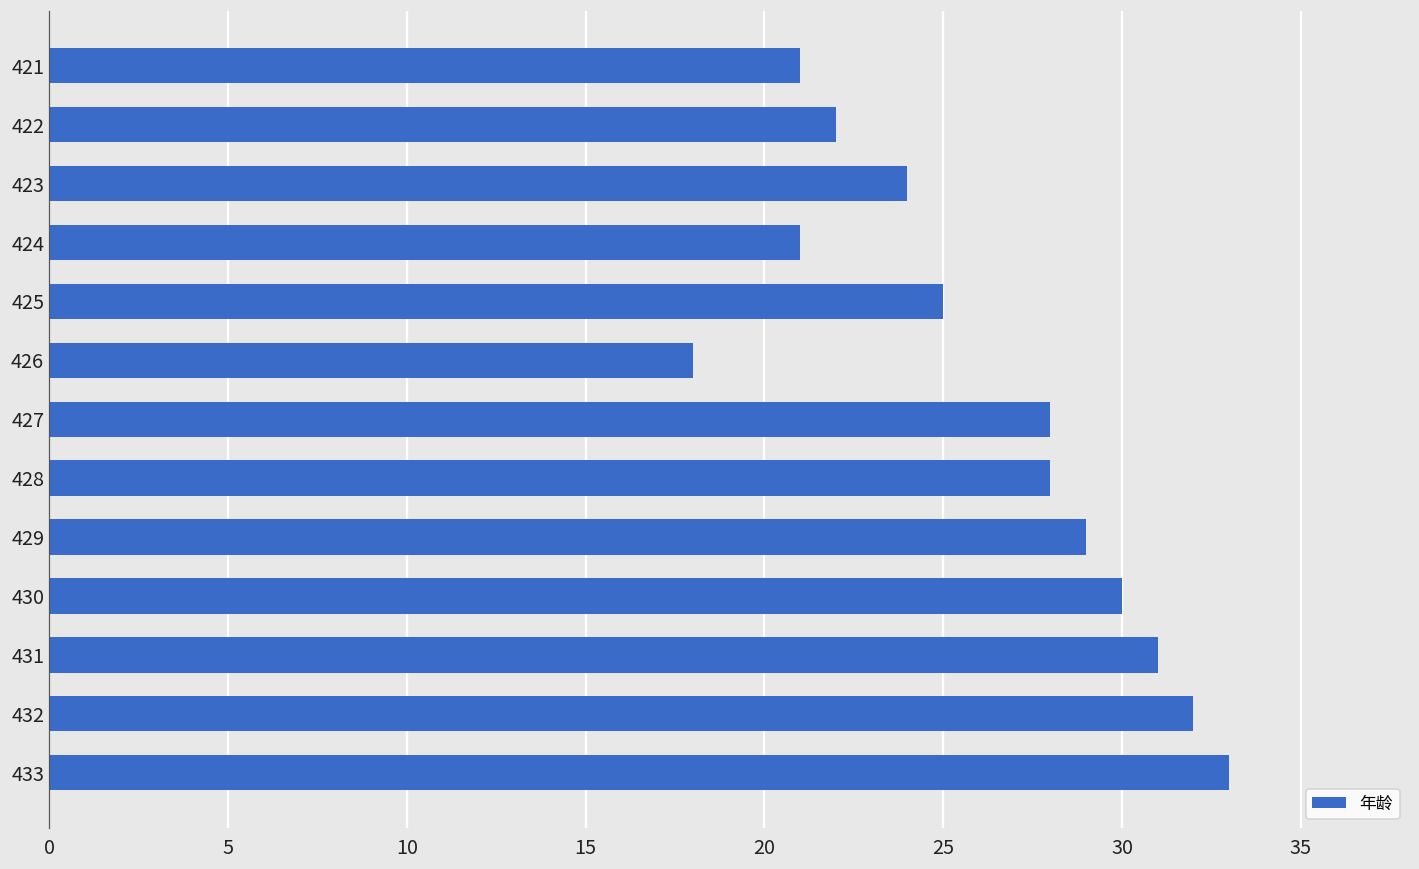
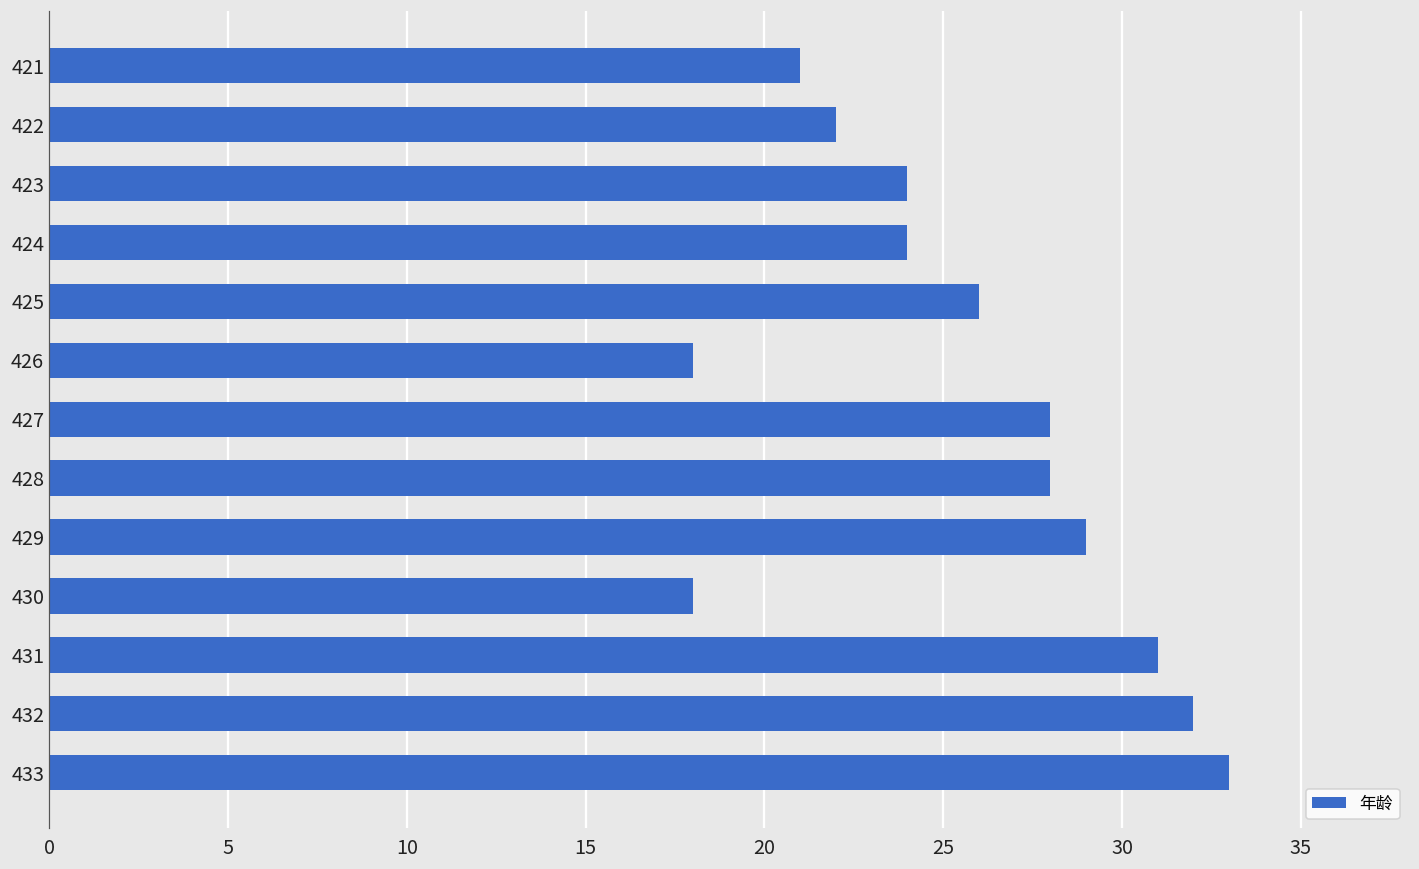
424: 21 -> 24
425: 25 -> 26
430: 30 -> 18
